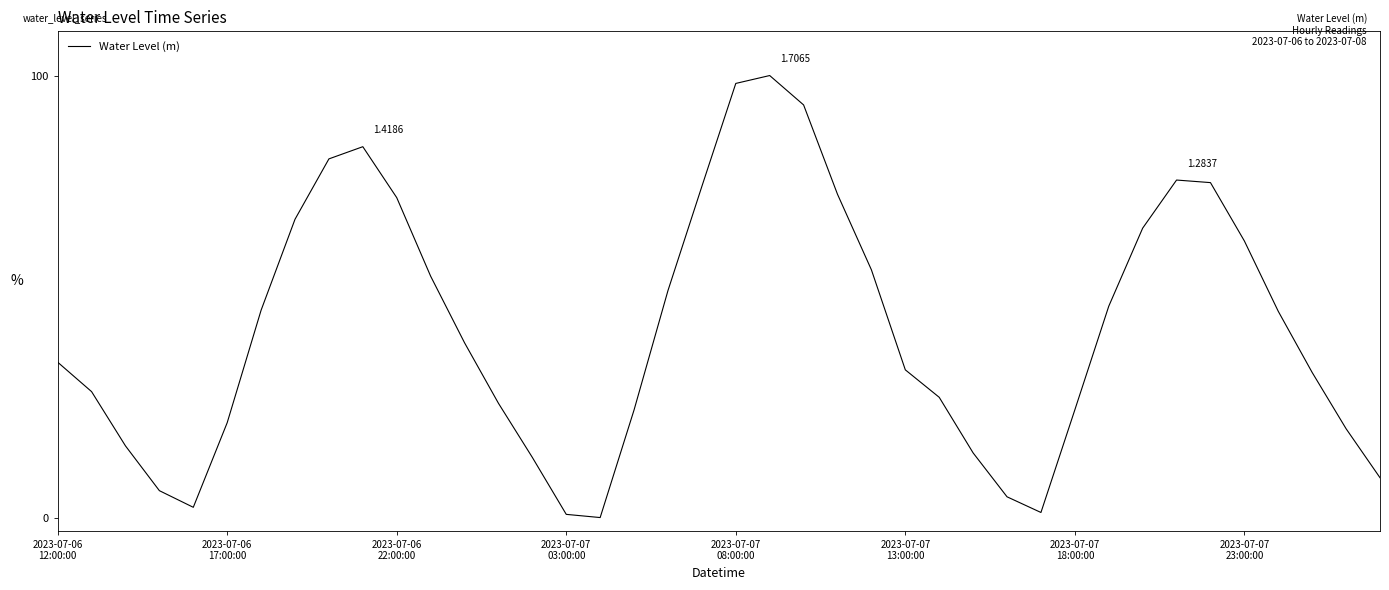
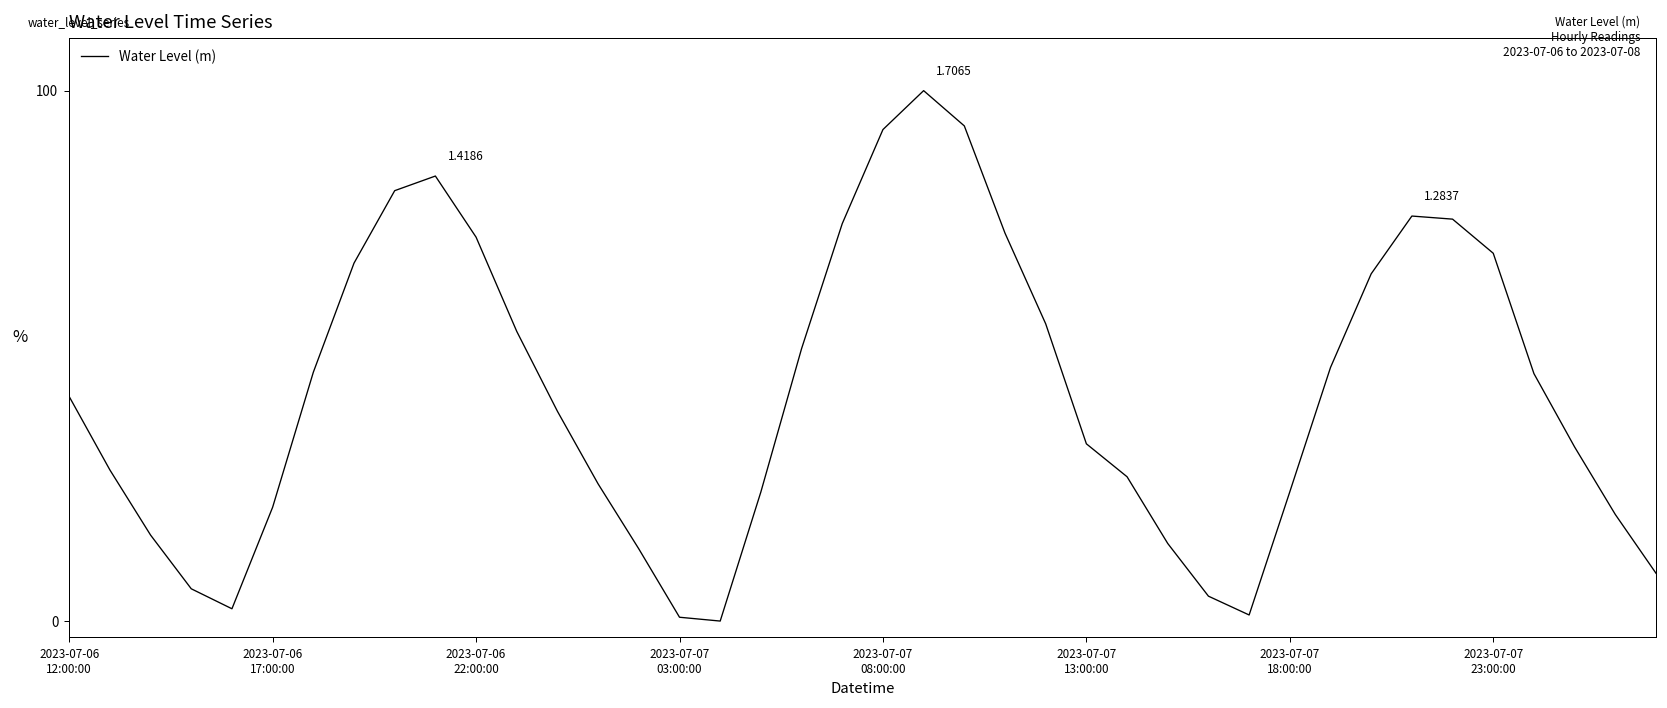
2023-07-06 12:00:00: 35 -> 42
2023-07-07 08:00:00: 98 -> 93
2023-07-07 23:00:00: 63 -> 69
